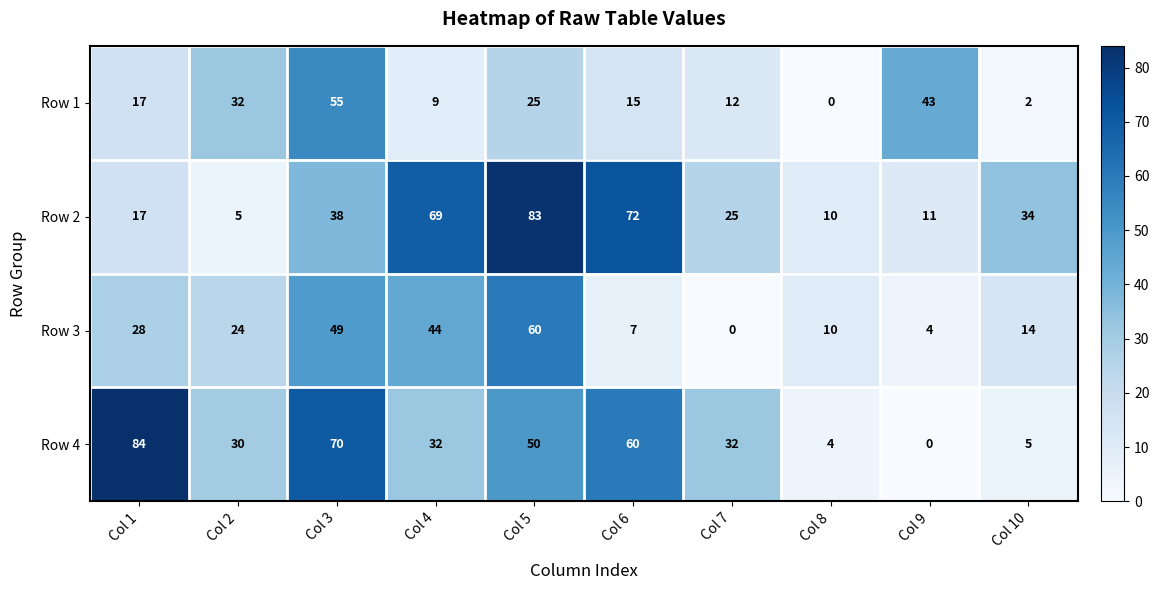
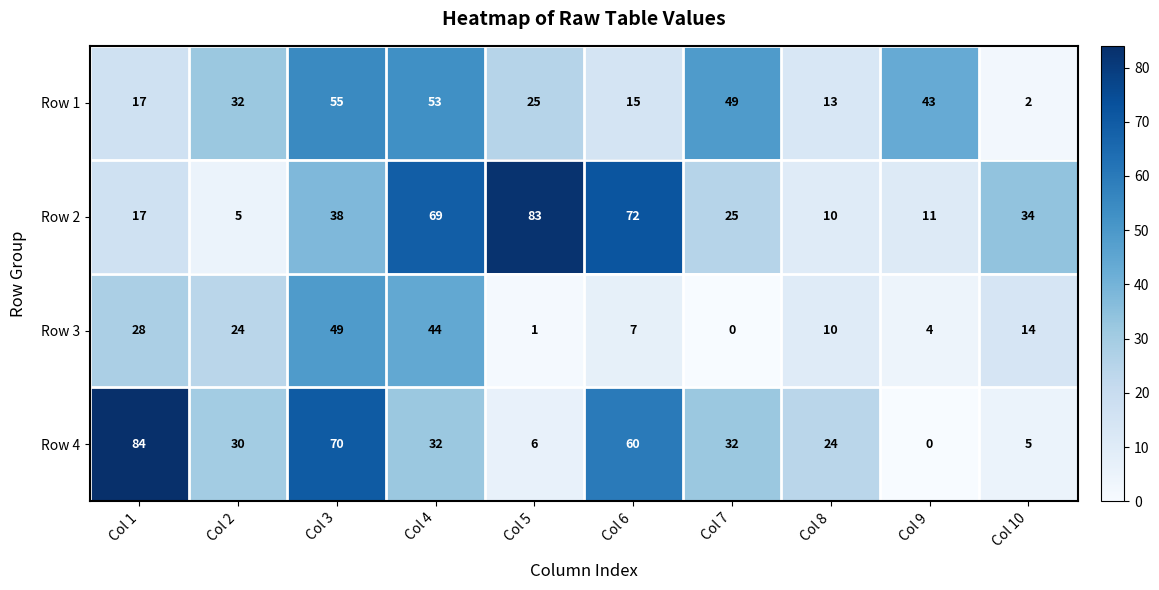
Row 1, Col 4: 9 -> 53
Row 1, Col 7: 12 -> 49
Row 1, Col 8: 0 -> 13
Row 3, Col 5: 60 -> 1
Row 4, Col 5: 50 -> 6
Row 4, Col 8: 4 -> 24
